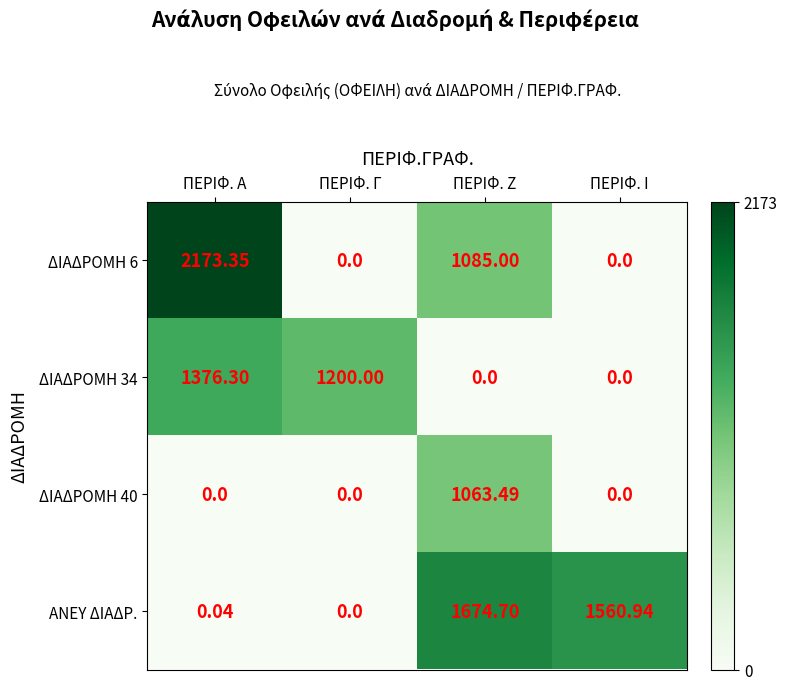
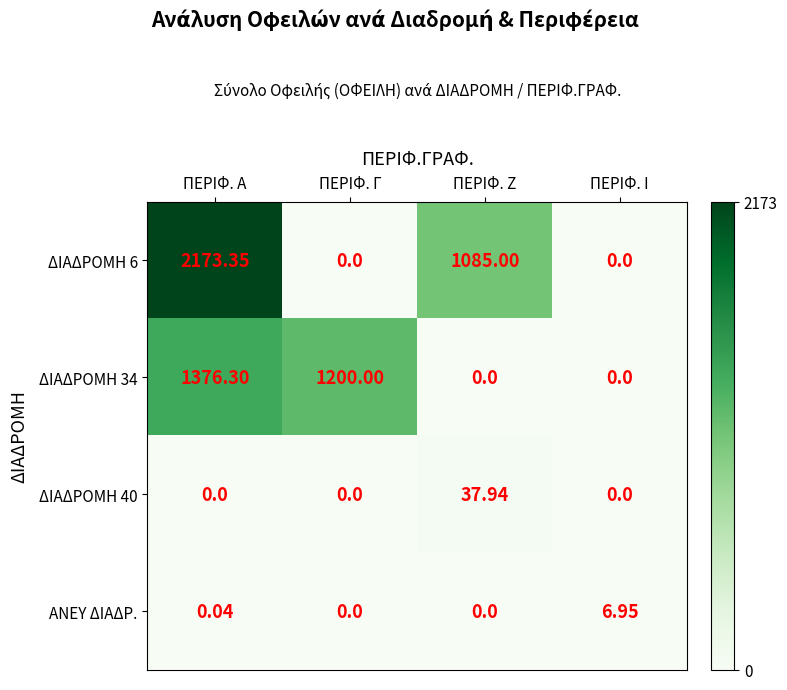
ΔΙΑΔΡΟΜΗ 40, ΠΕΡΙΦ. Ζ: 1063.49 -> 37.94
ΑΝΕΥ ΔΙΑΔΡ., ΠΕΡΙΦ. Ζ: 1674.70 -> 0.0
ΑΝΕΥ ΔΙΑΔΡ., ΠΕΡΙΦ. Ι: 1560.94 -> 6.95
